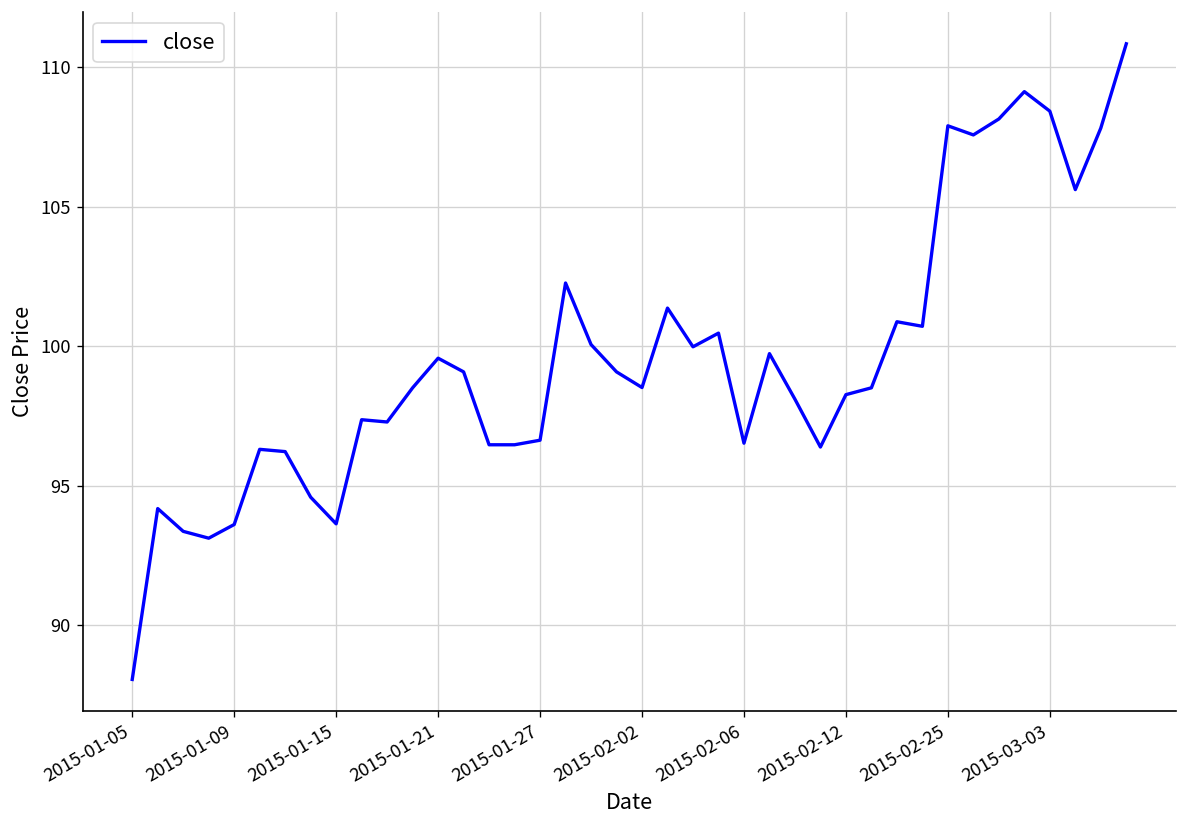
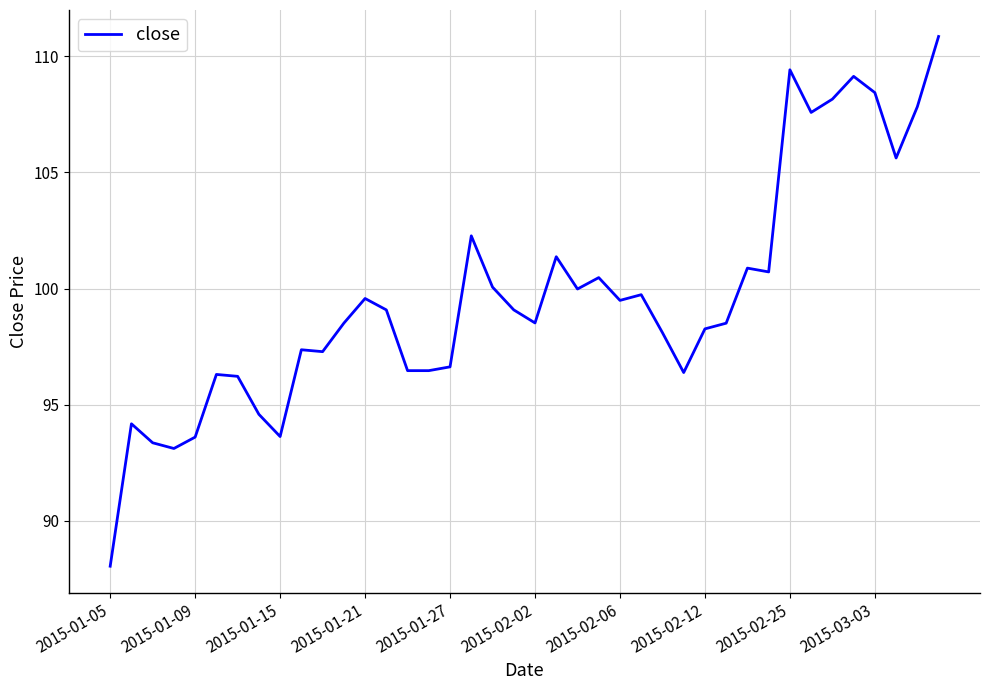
2015-02-06: 96.5 -> 99.5
2015-02-25: 107.9 -> 109.4
